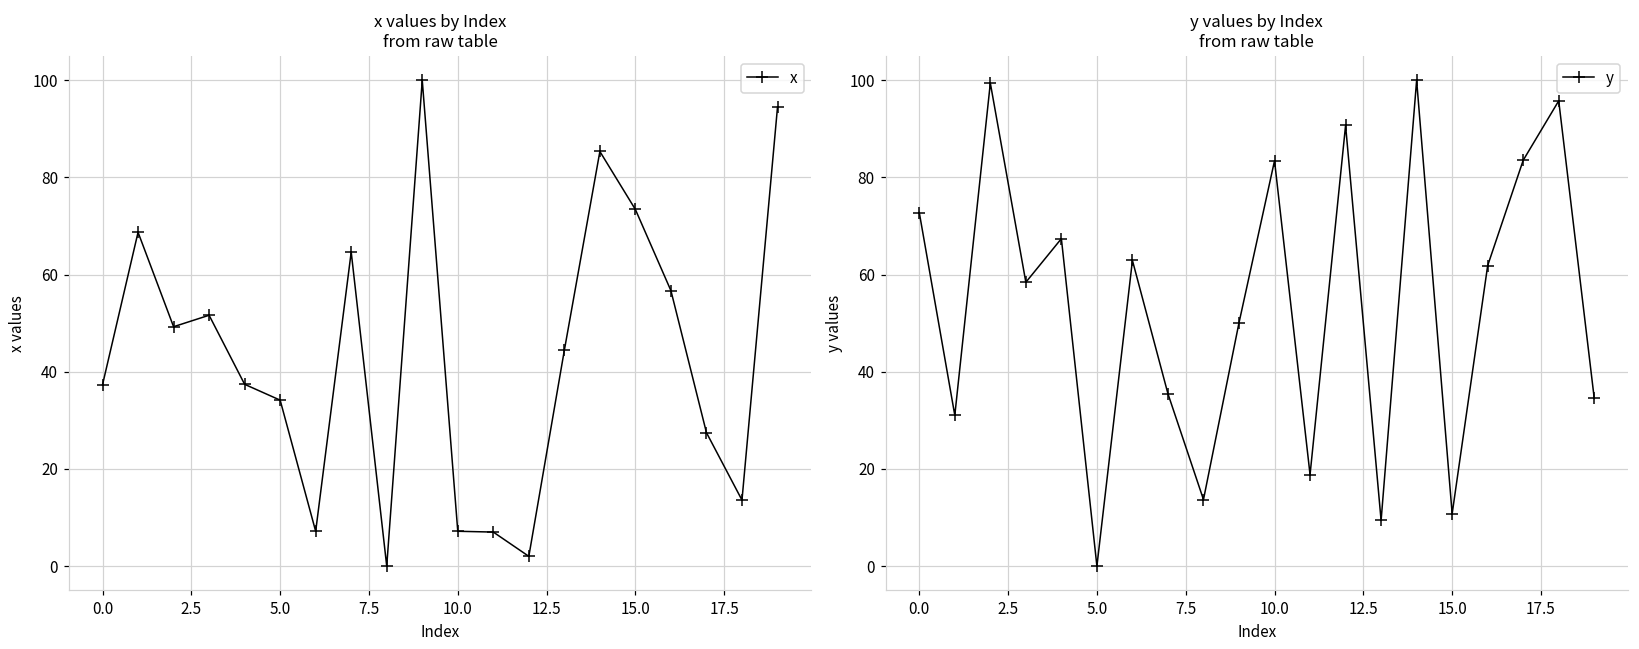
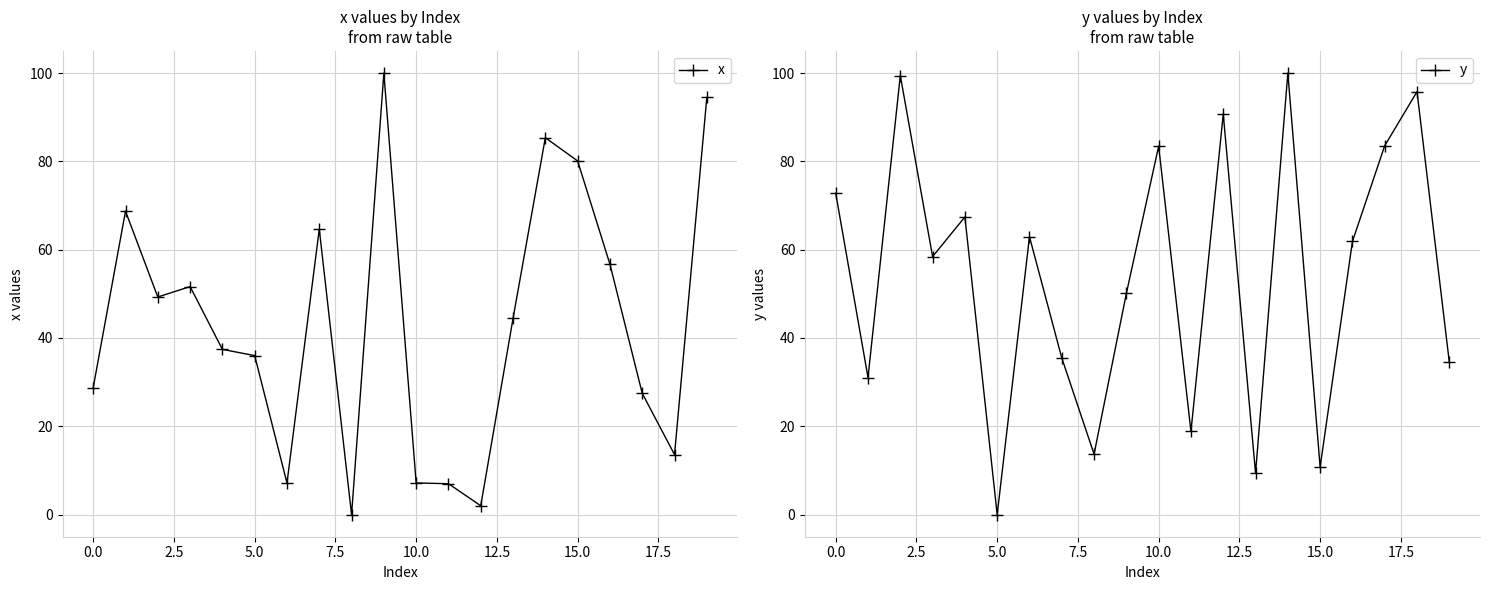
x values by Index from raw table, 0.0: 37 -> 29
x values by Index from raw table, 5.0: 34 -> 36
x values by Index from raw table, 15.0: 73 -> 80
